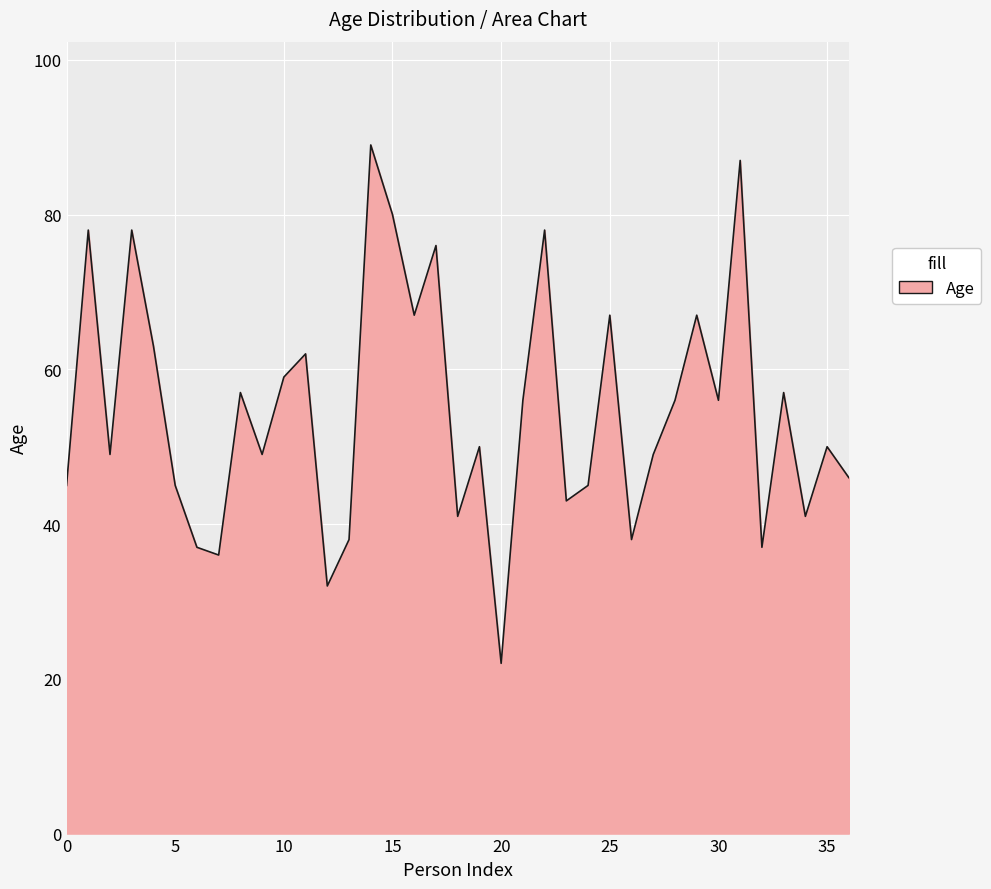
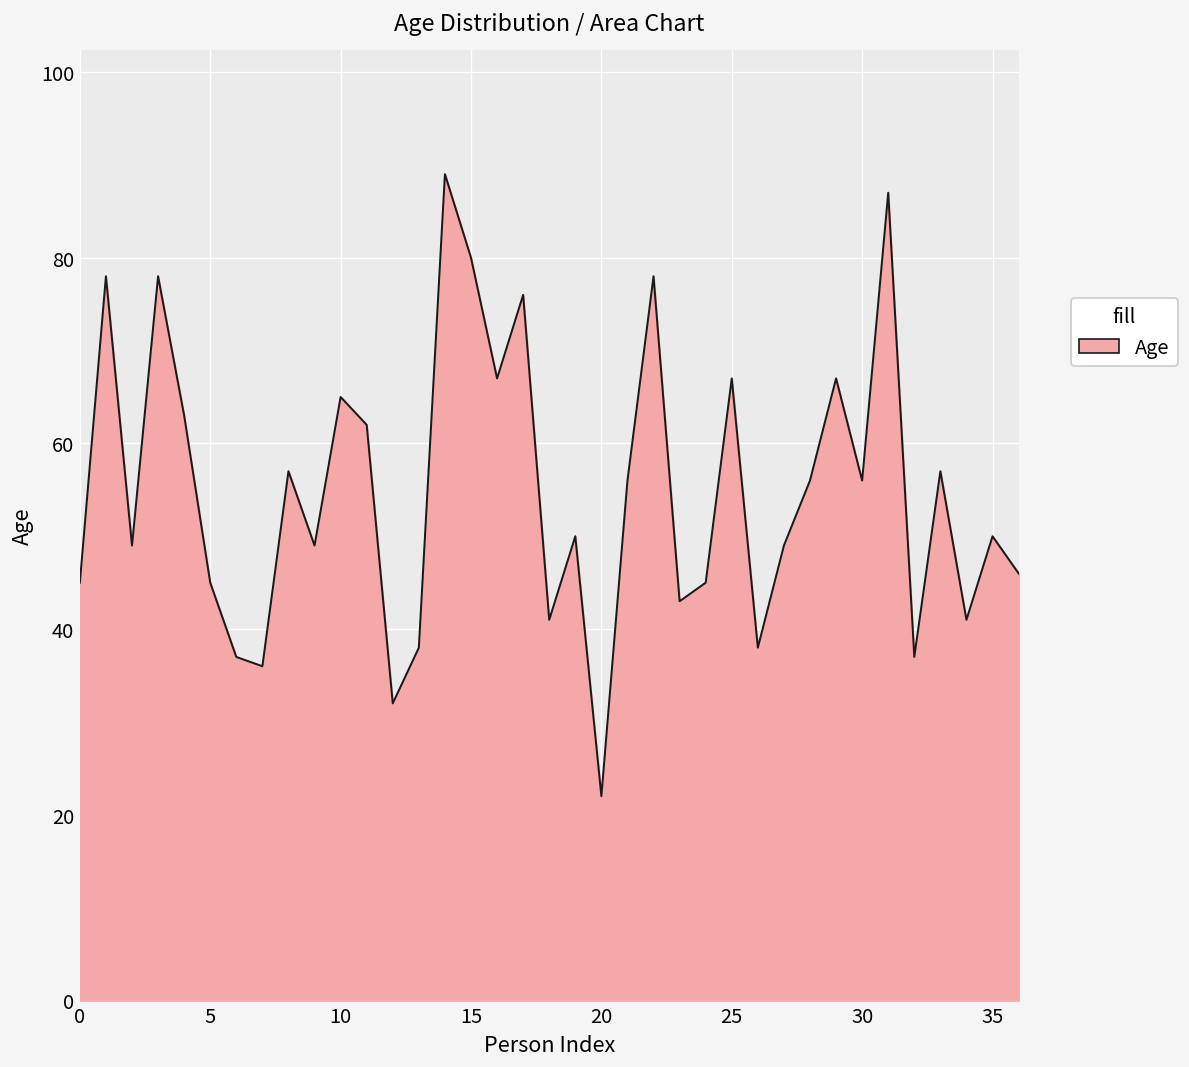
10: 59 -> 65
